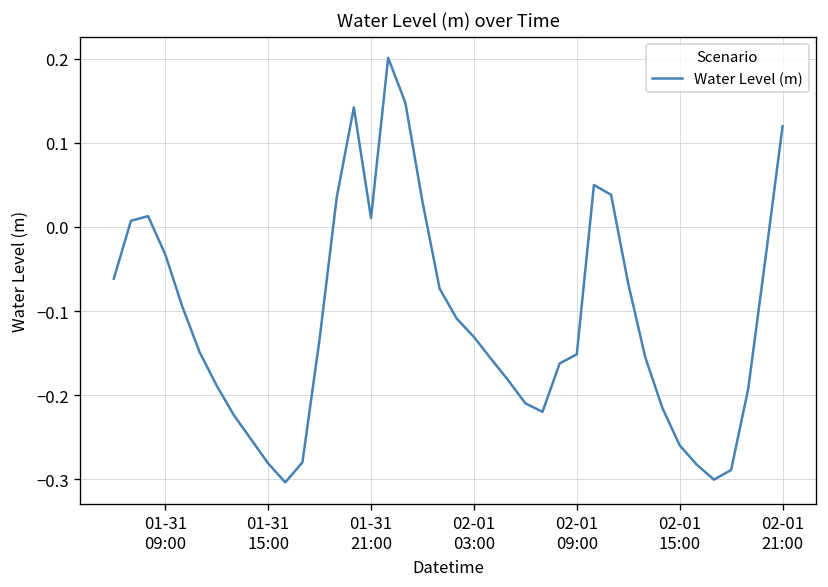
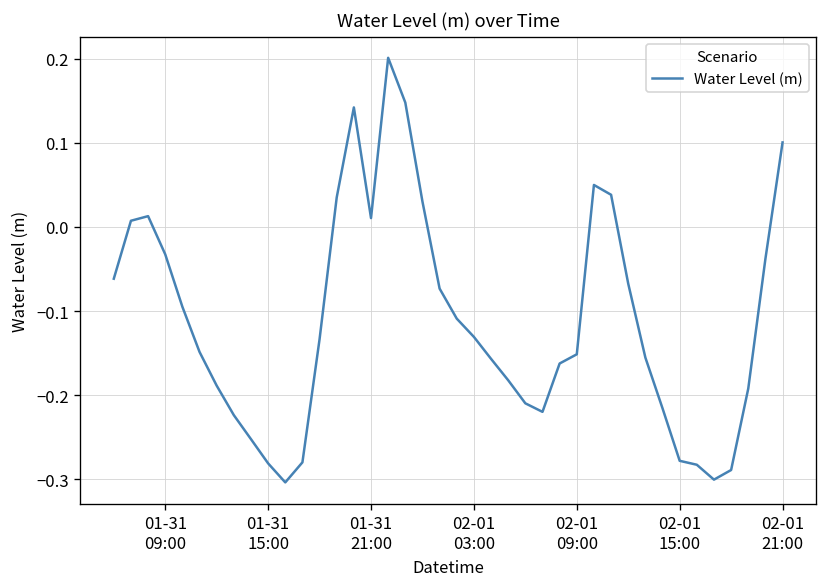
02-01 15:00: -0.26 -> -0.28
02-01 21:00: 0.12 -> 0.10
